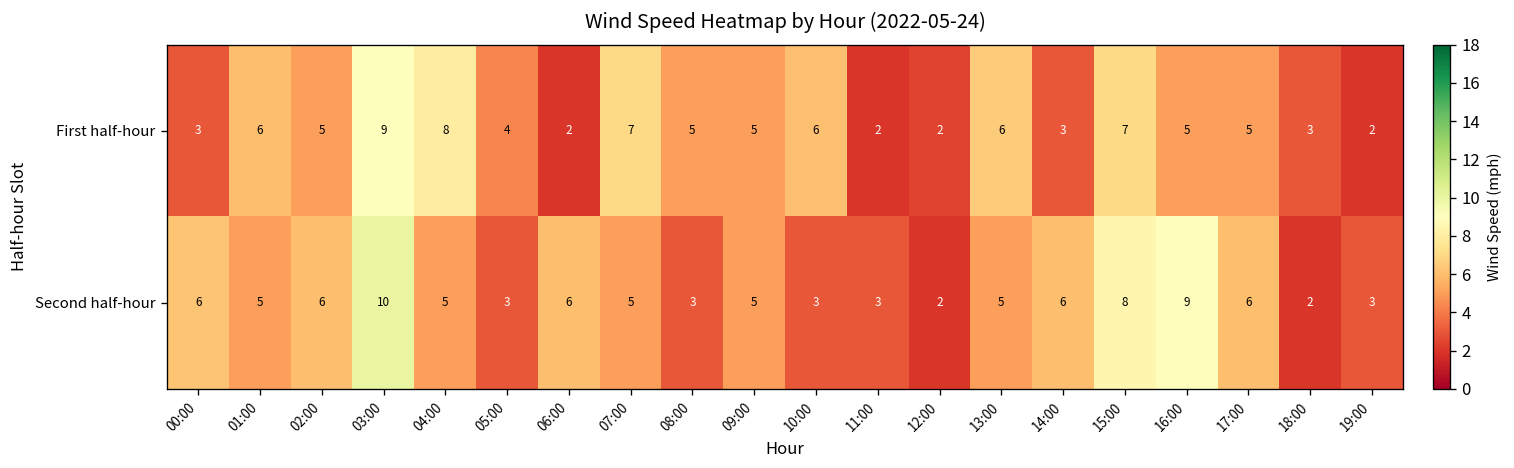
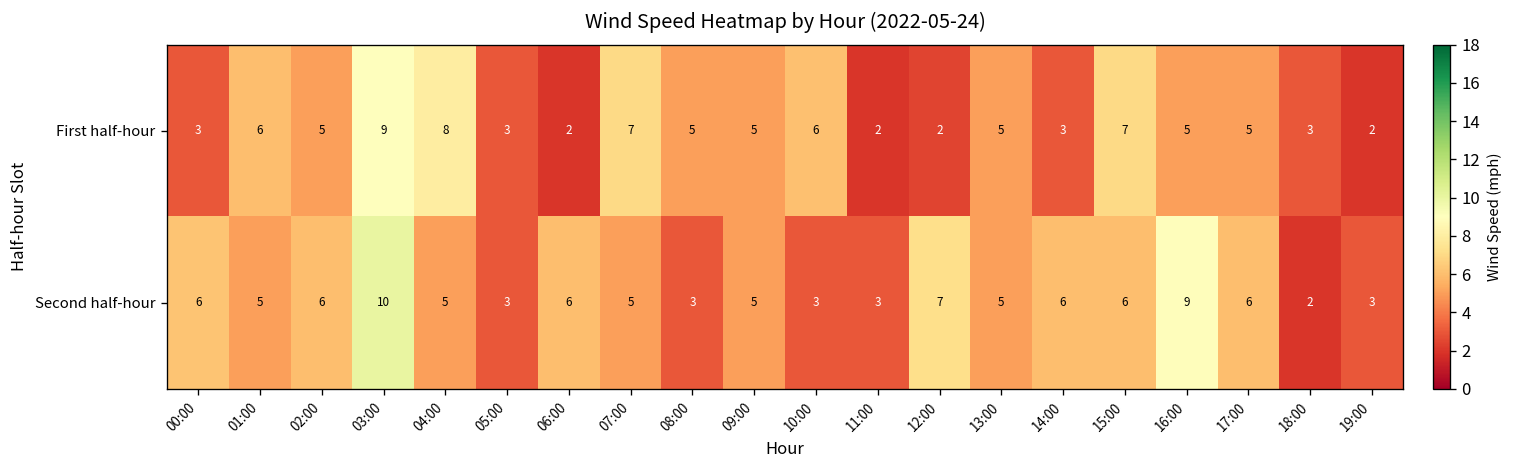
First half-hour, 05:00: 4 -> 3
First half-hour, 13:00: 6 -> 5
Second half-hour, 12:00: 2 -> 7
Second half-hour, 15:00: 8 -> 6
